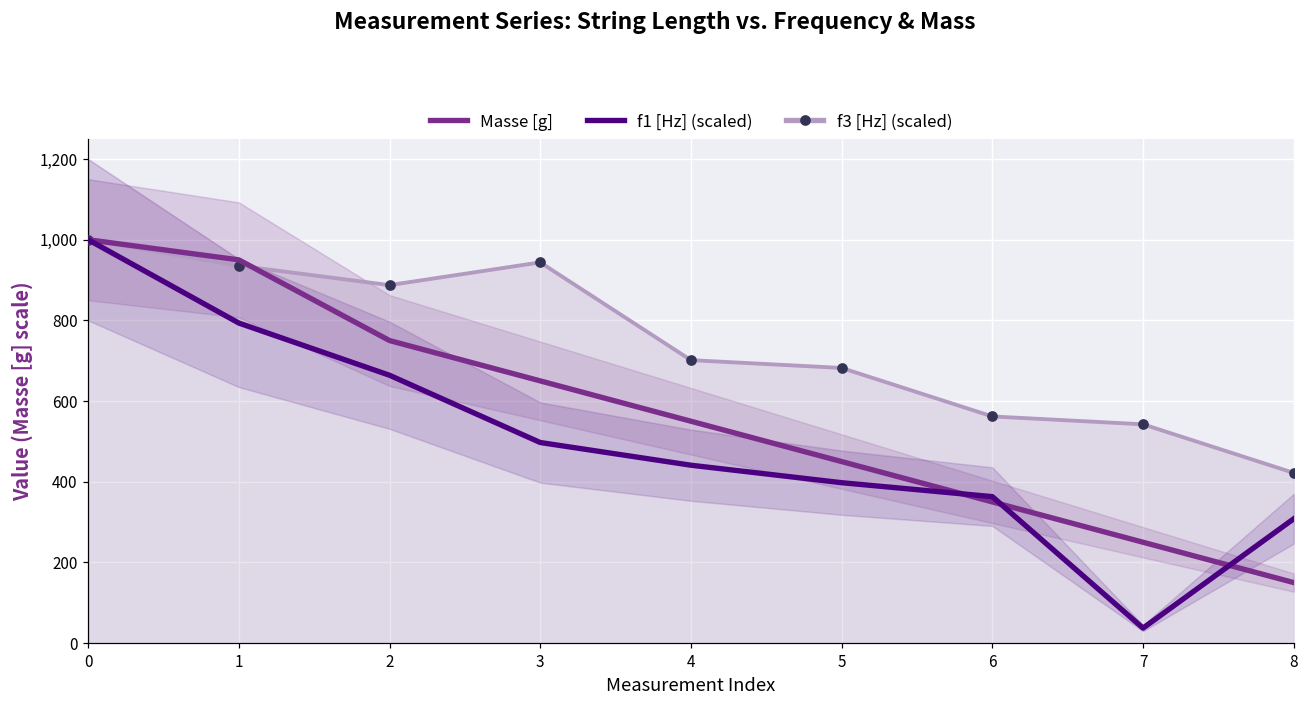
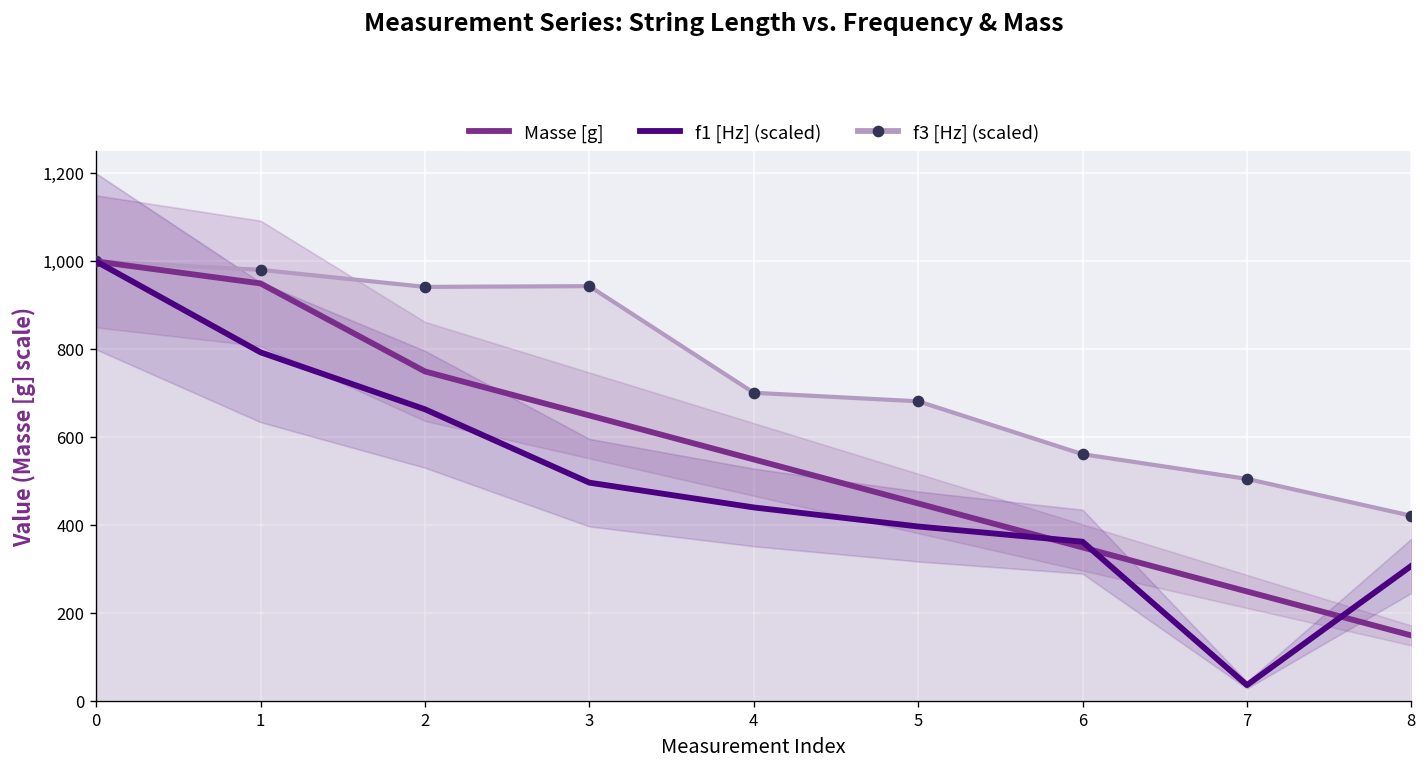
f3 [Hz] (scaled), 1: 940 -> 980
f3 [Hz] (scaled), 2: 890 -> 940
f3 [Hz] (scaled), 7: 540 -> 510
